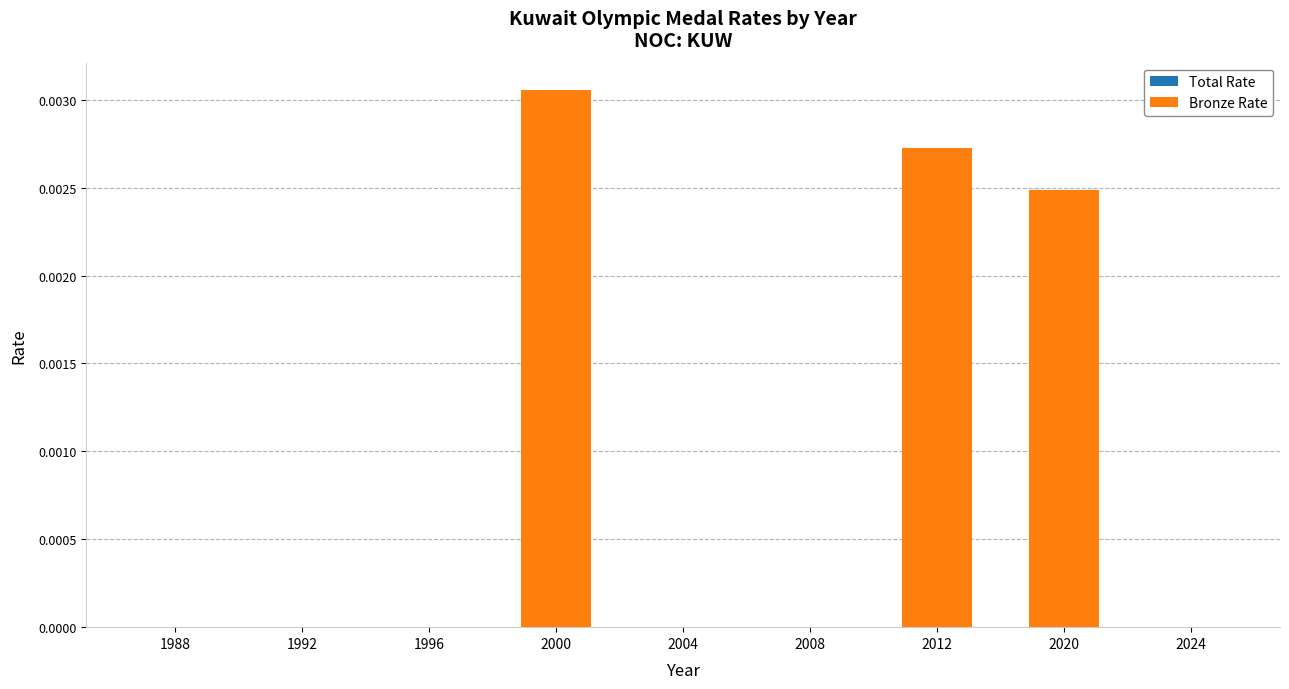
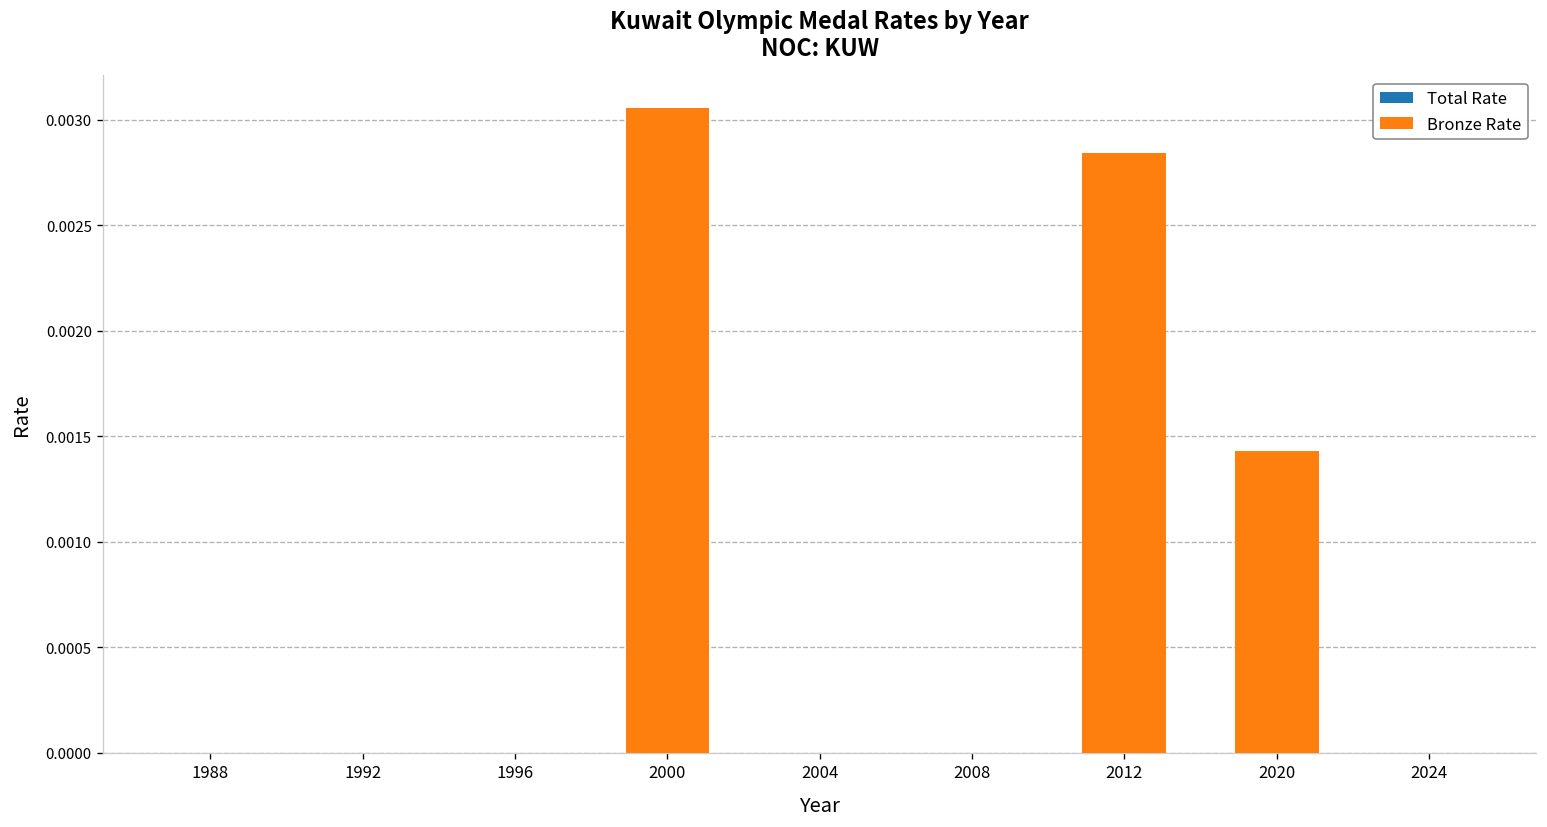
Bronze Rate, 2012: 0.00273 -> 0.00284
Bronze Rate, 2020: 0.00249 -> 0.00143
